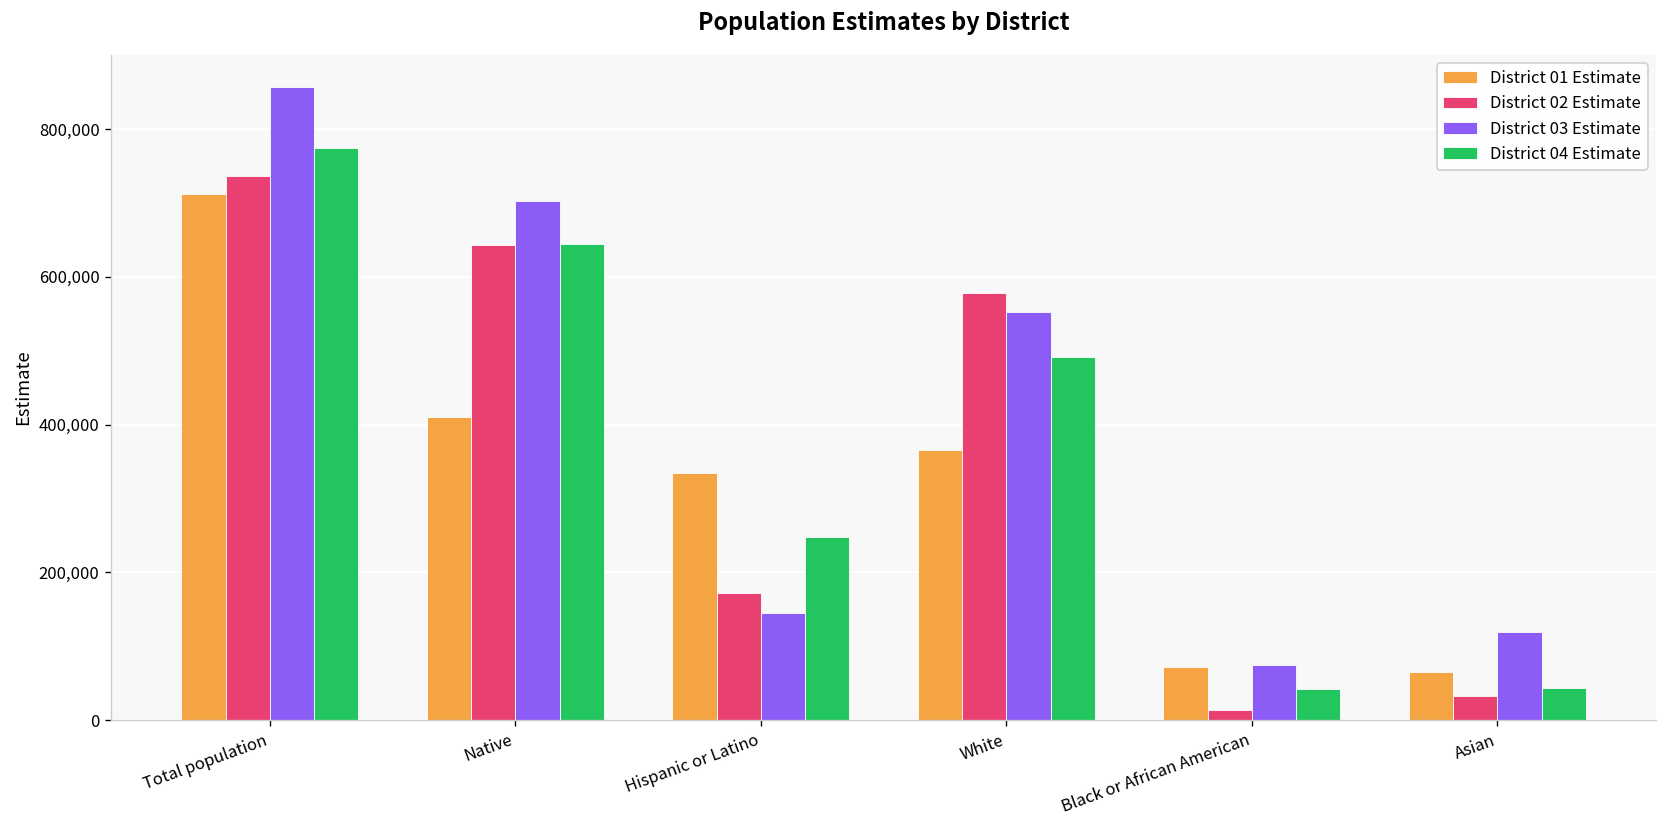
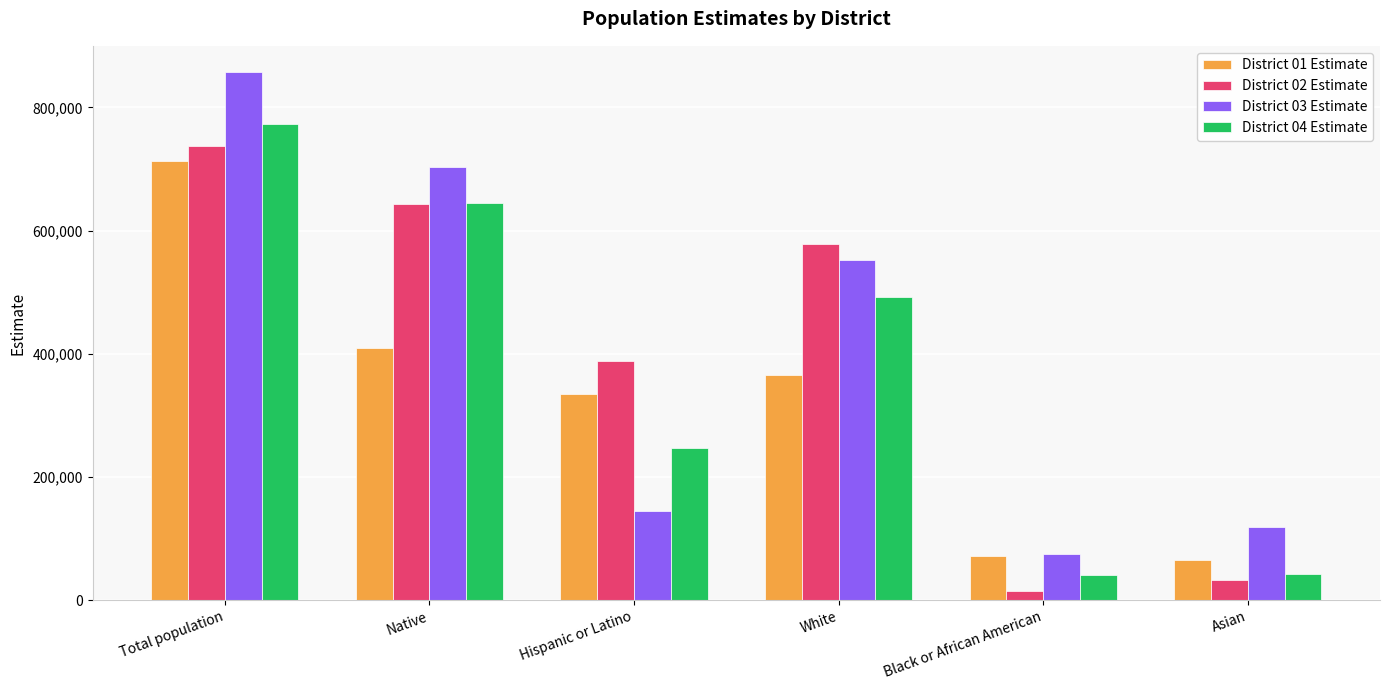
District 02 Estimate, Hispanic or Latino: 170,000 -> 390,000
